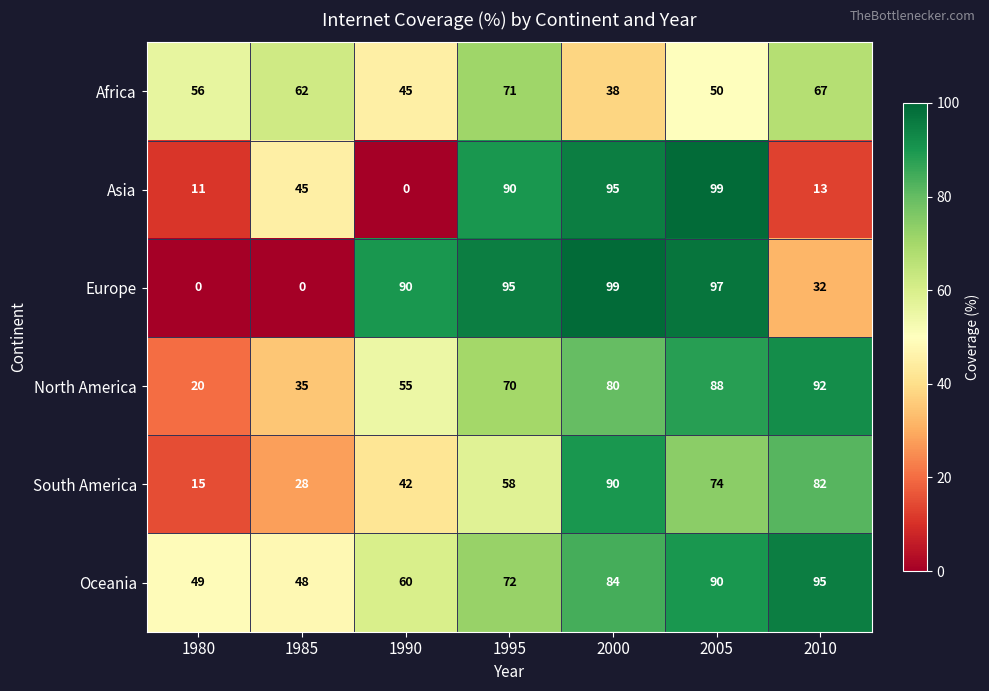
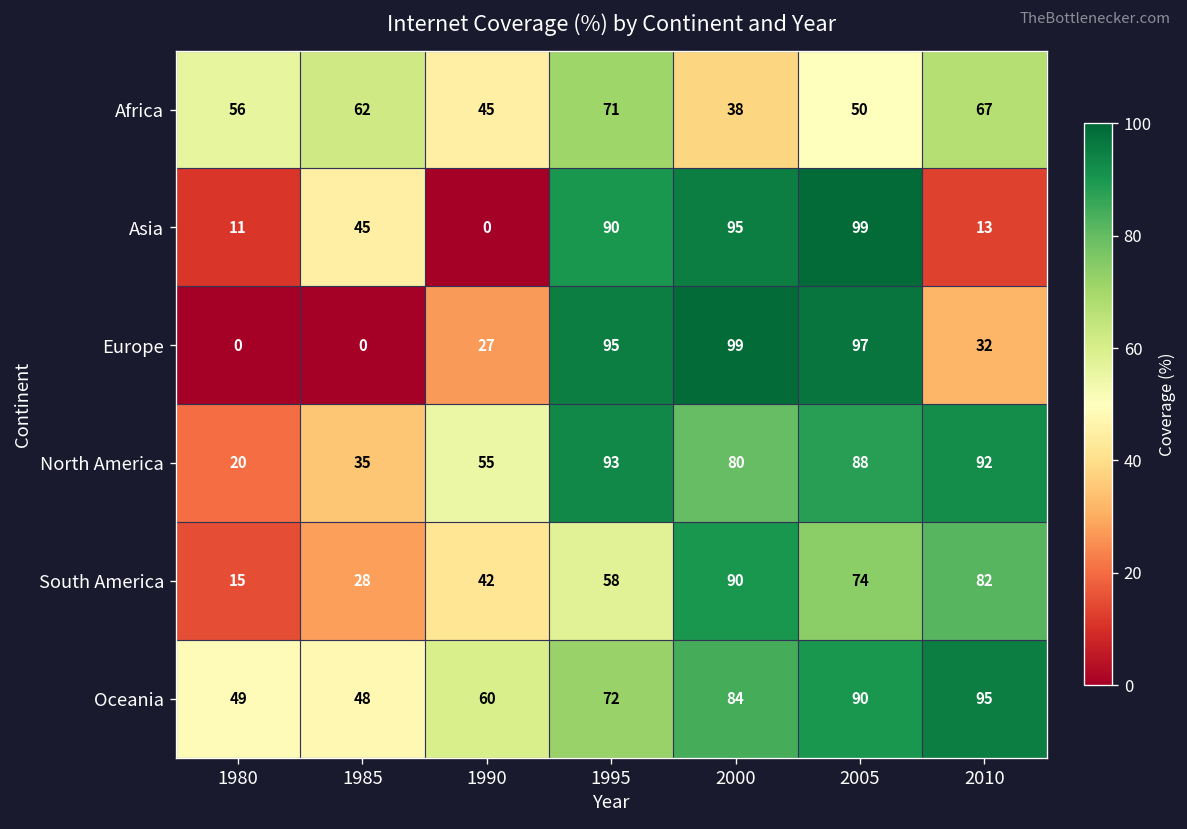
Europe, 1990: 90 -> 27
North America, 1995: 70 -> 93
